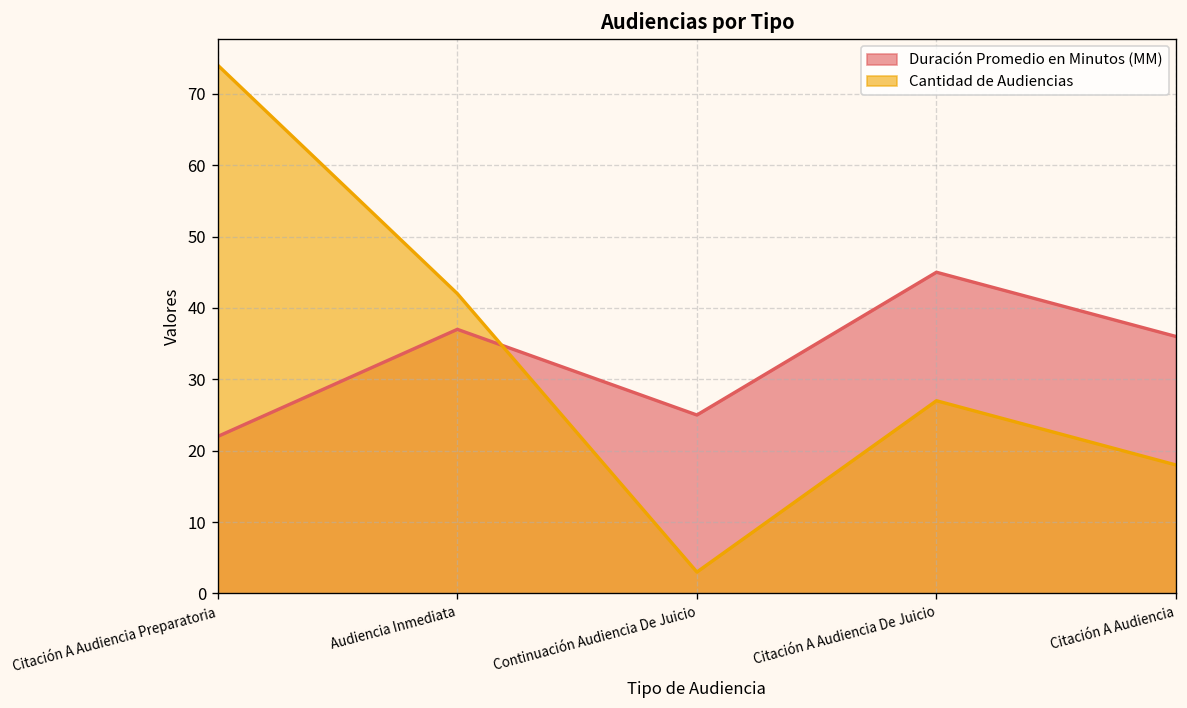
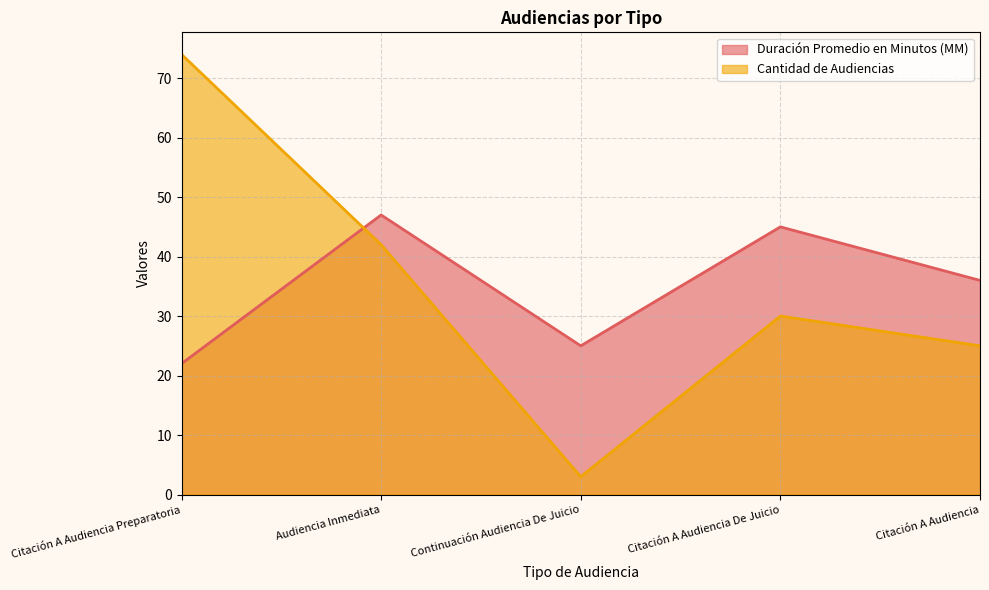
Duración Promedio en Minutos (MM), Audiencia Inmediata: 37 -> 47
Cantidad de Audiencias, Citación A Audiencia De Juicio: 27 -> 30
Cantidad de Audiencias, Citación A Audiencia: 18 -> 25
